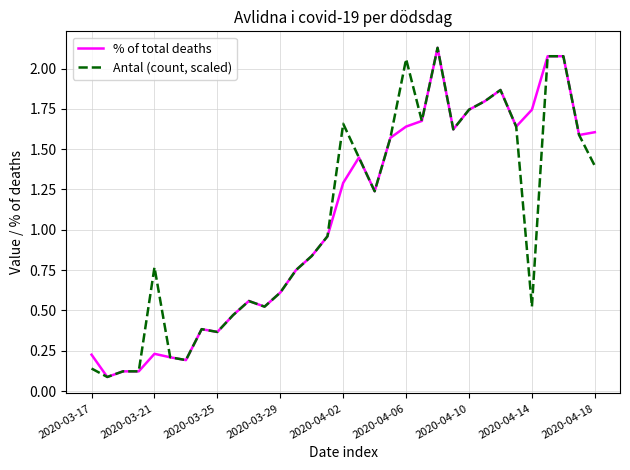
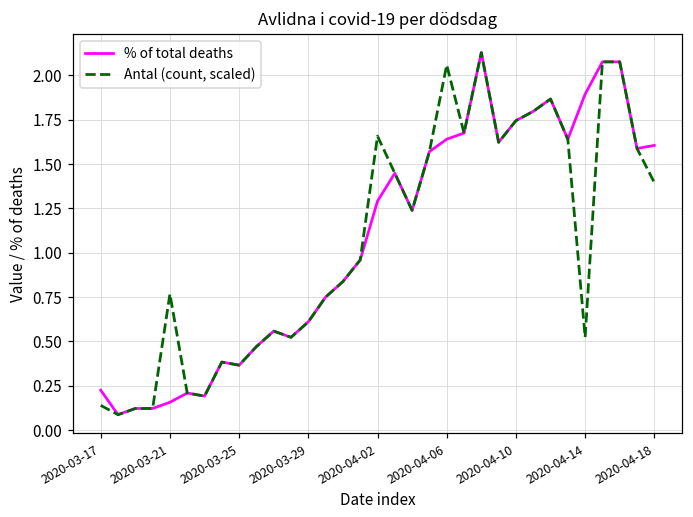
% of total deaths, 2020-03-21: 0.23 -> 0.16
% of total deaths, 2020-04-14: 1.74 -> 1.89
